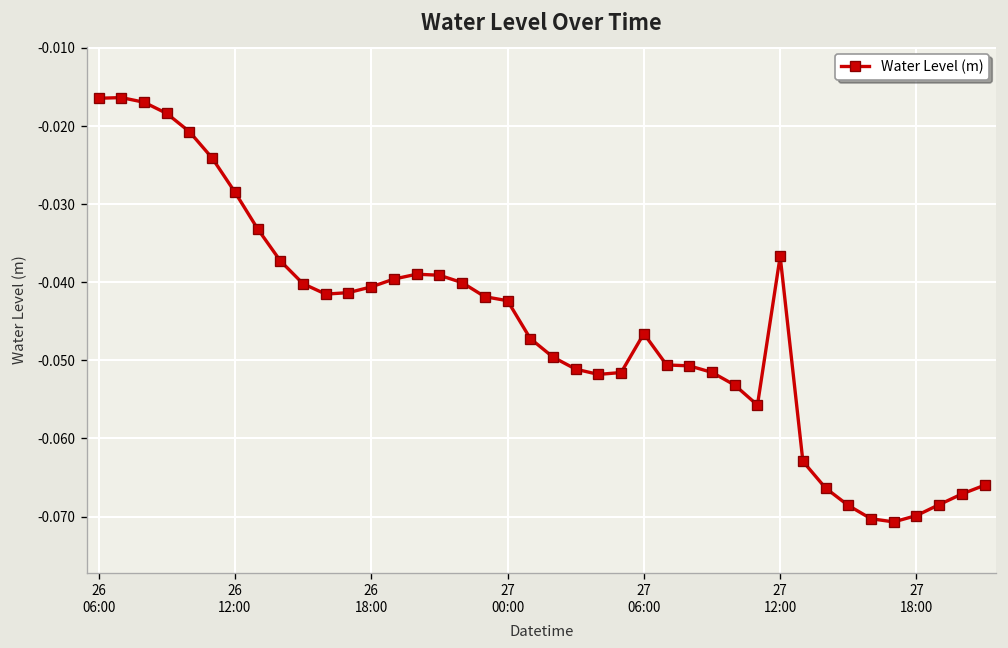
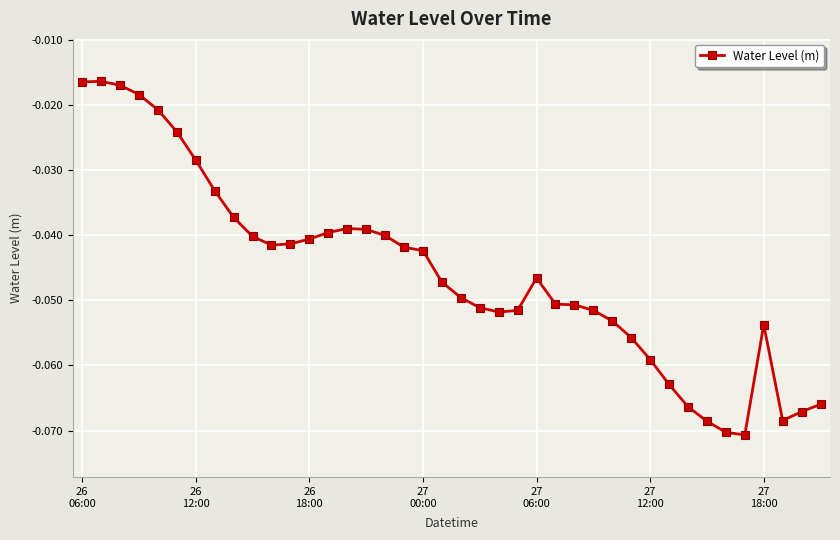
27 12:00: -0.037 -> -0.059
27 18:00: -0.070 -> -0.054
